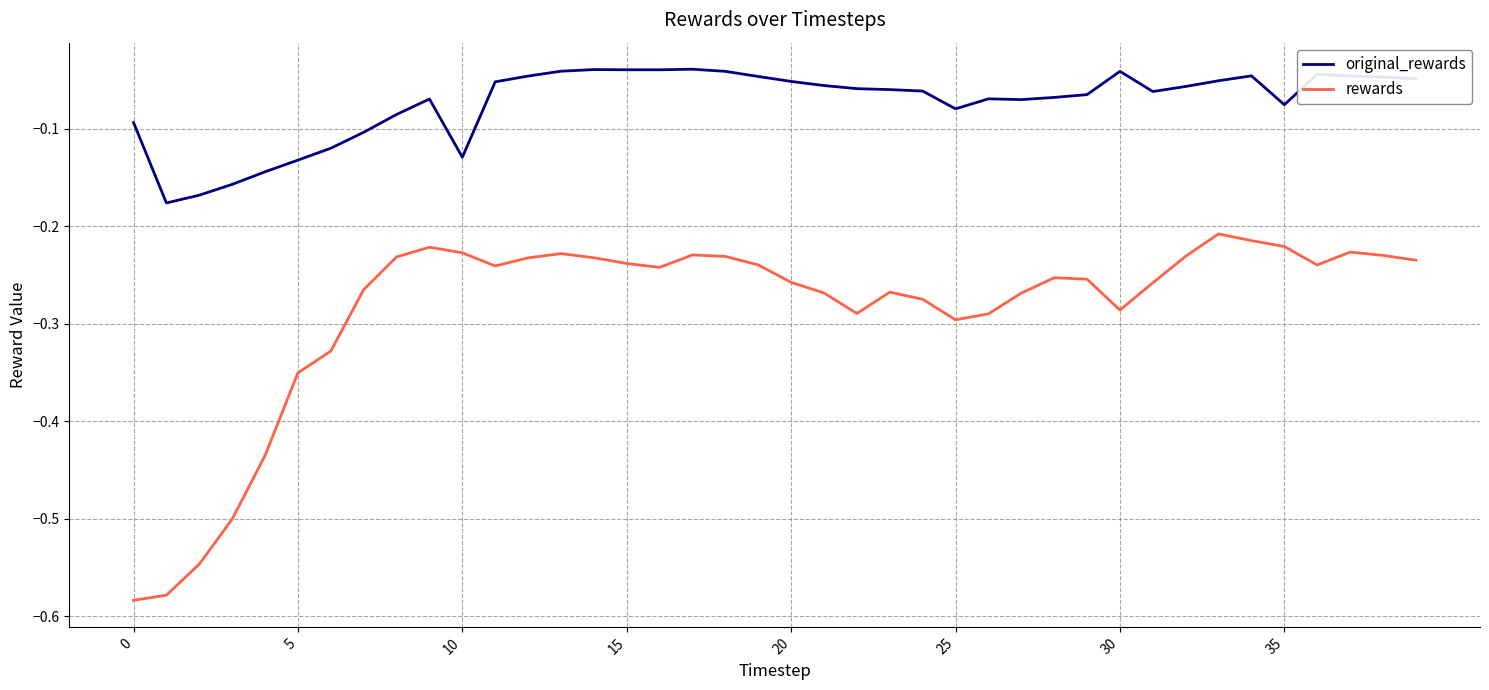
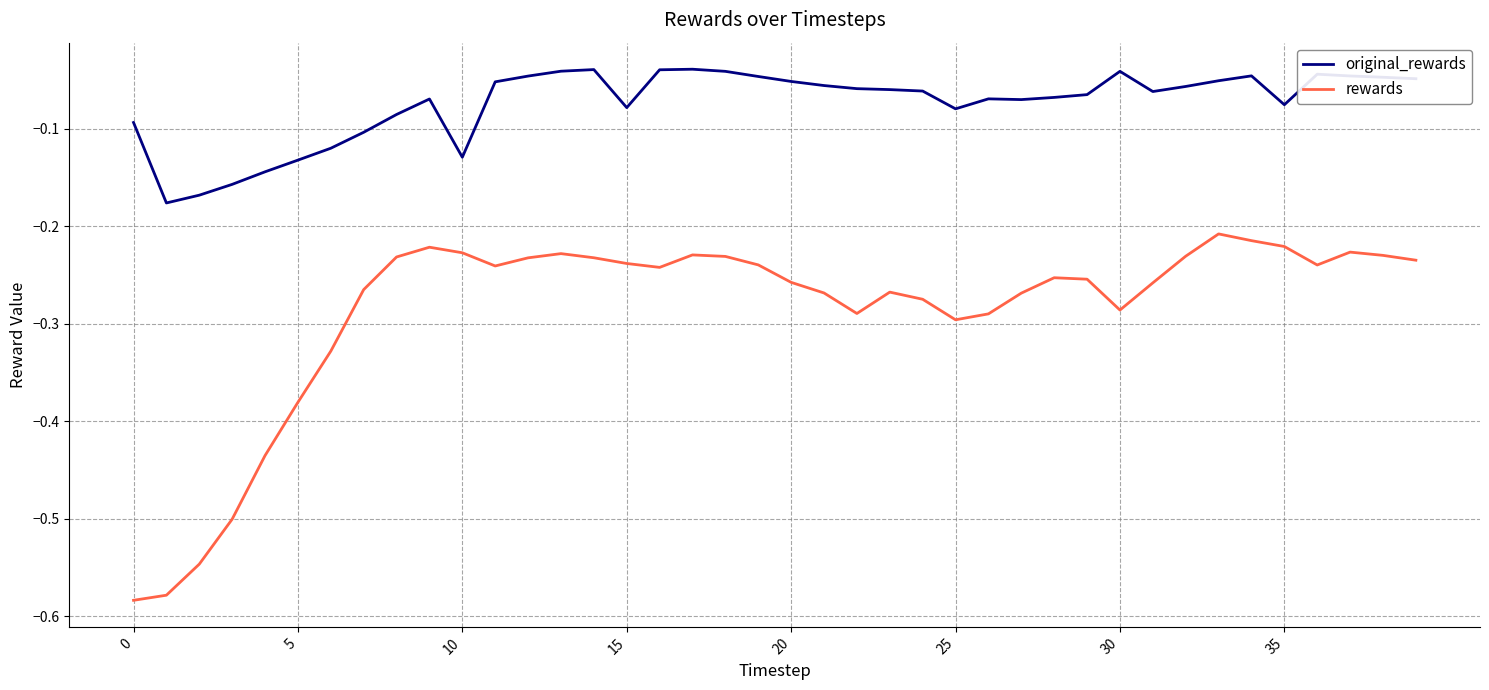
rewards, 5: -0.35 -> -0.38
original_rewards, 15: -0.04 -> -0.08
